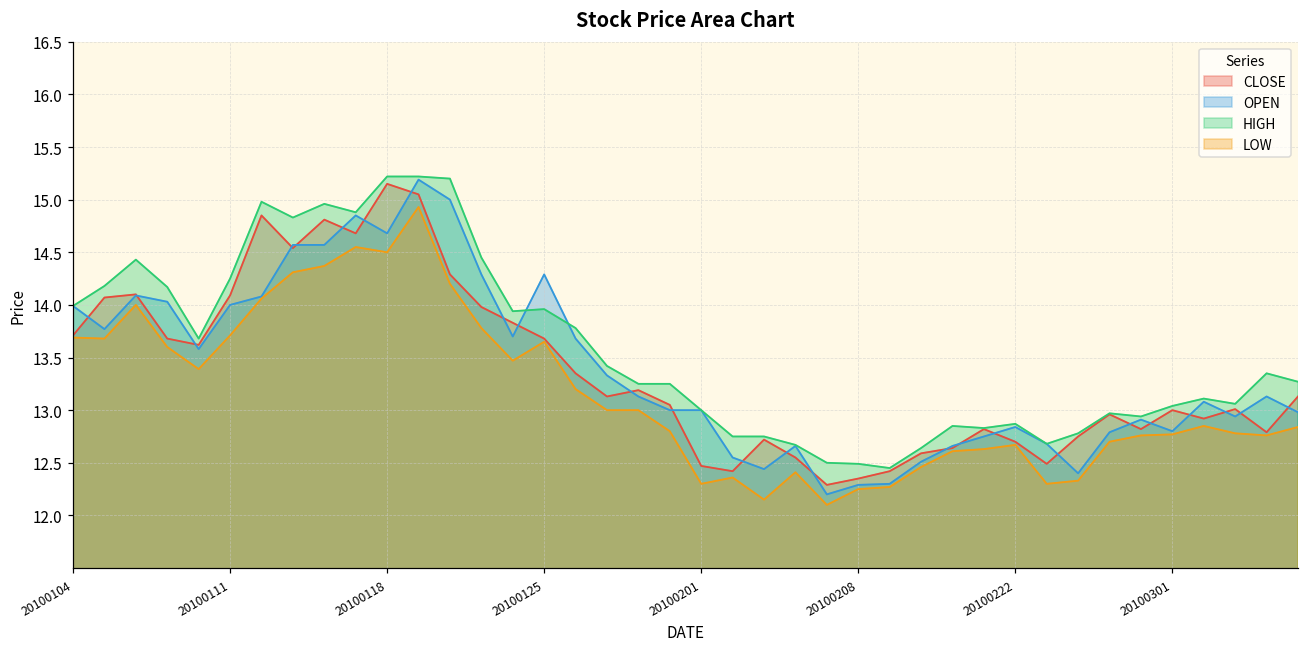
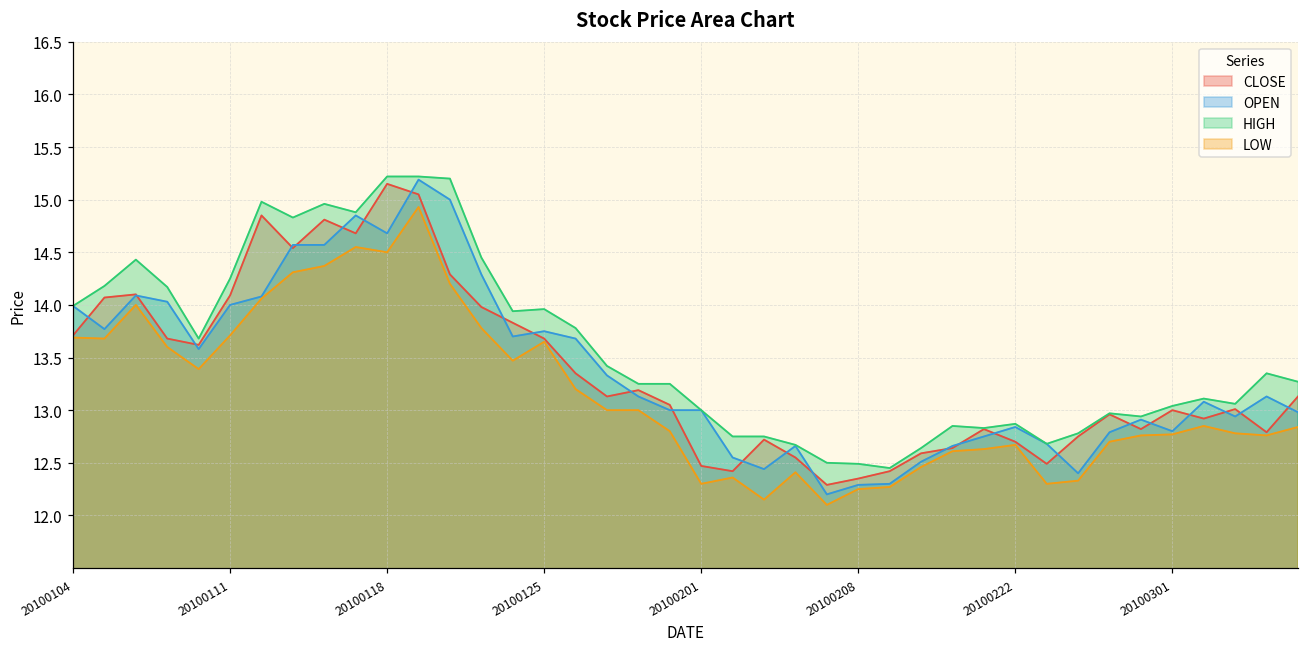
OPEN, 20100125: 14.3 -> 13.8
